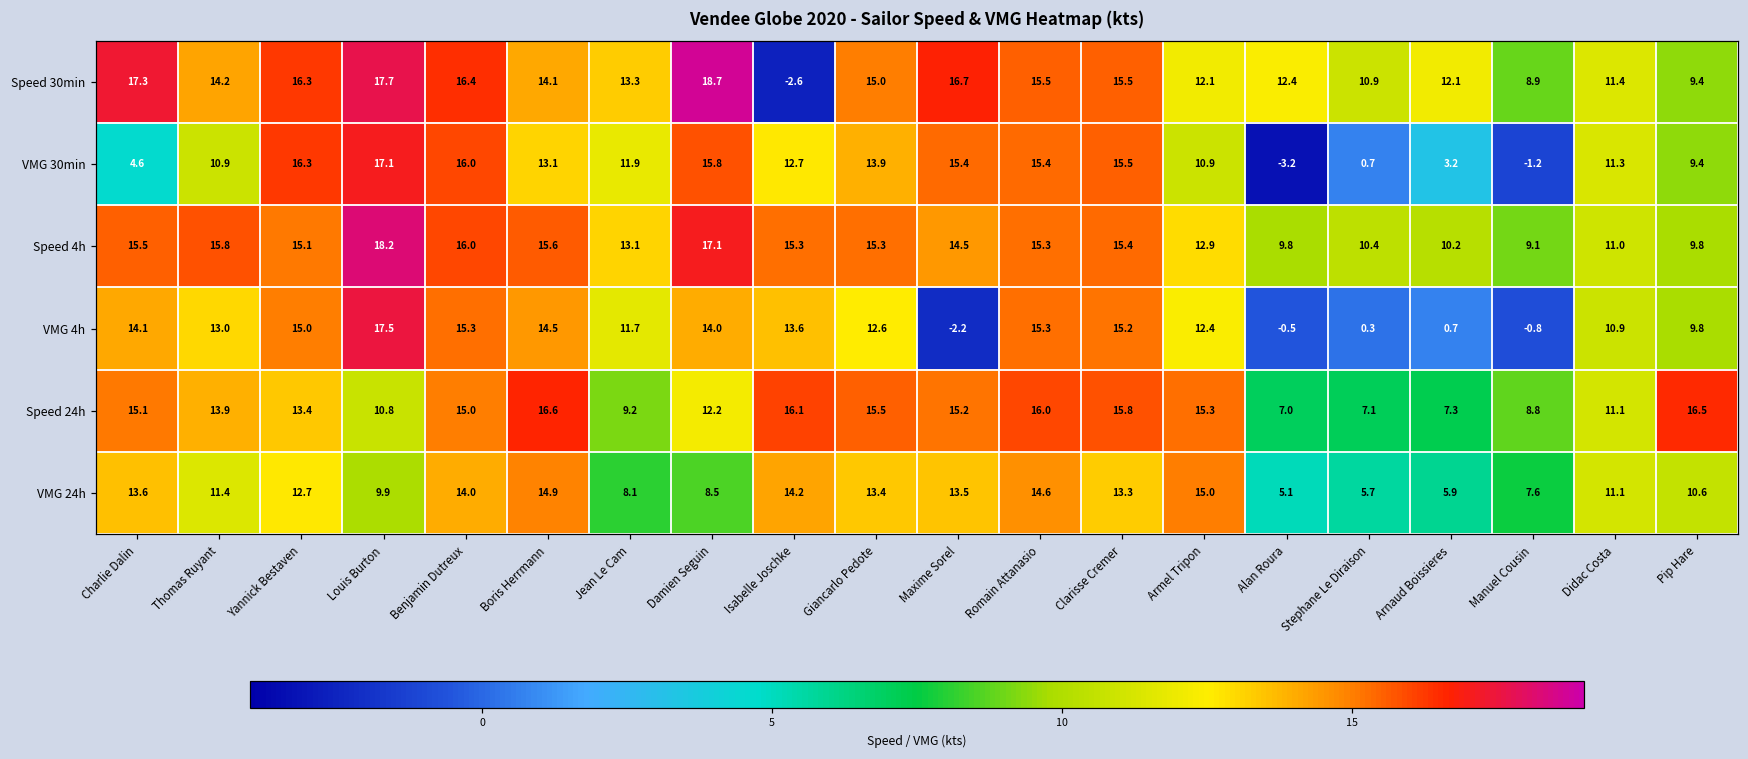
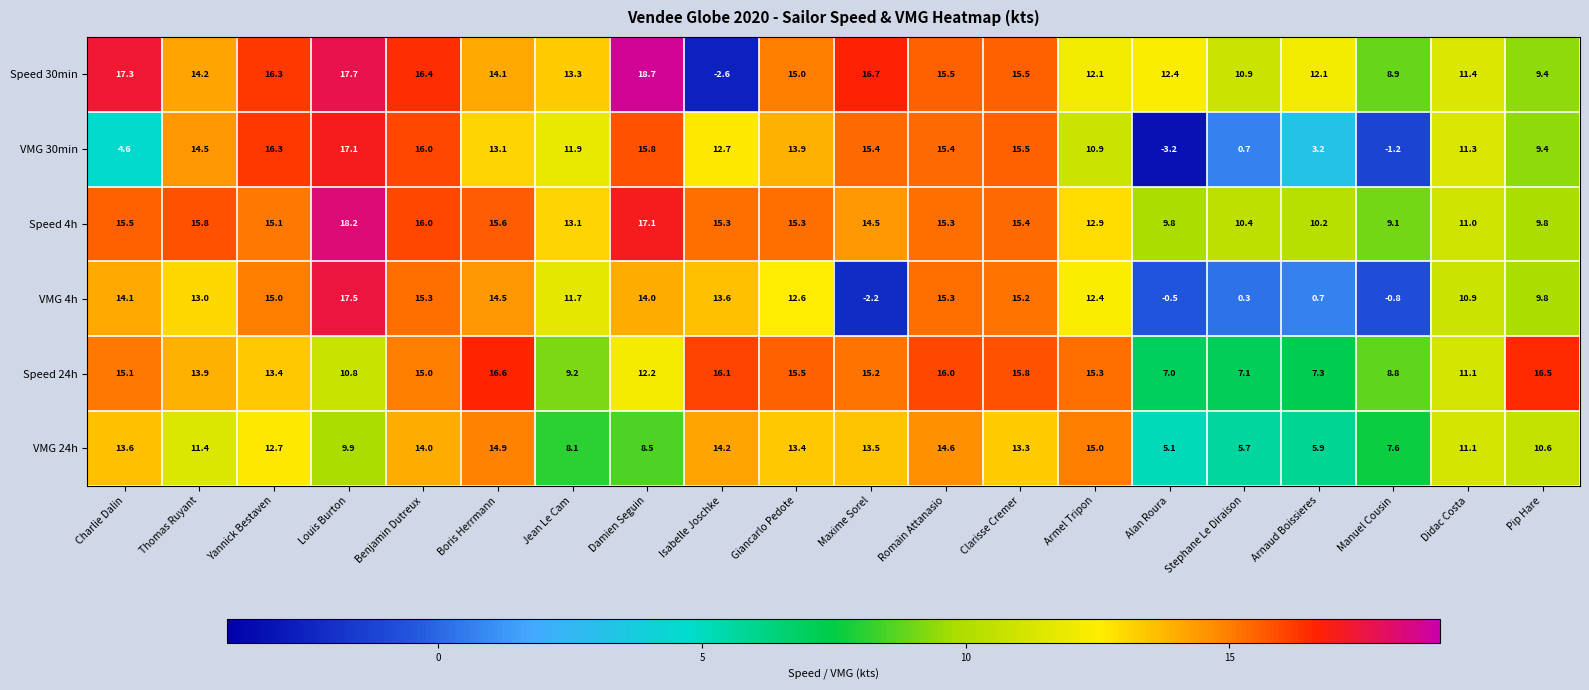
VMG 30min, Thomas Ruyant: 10.9 -> 14.5
